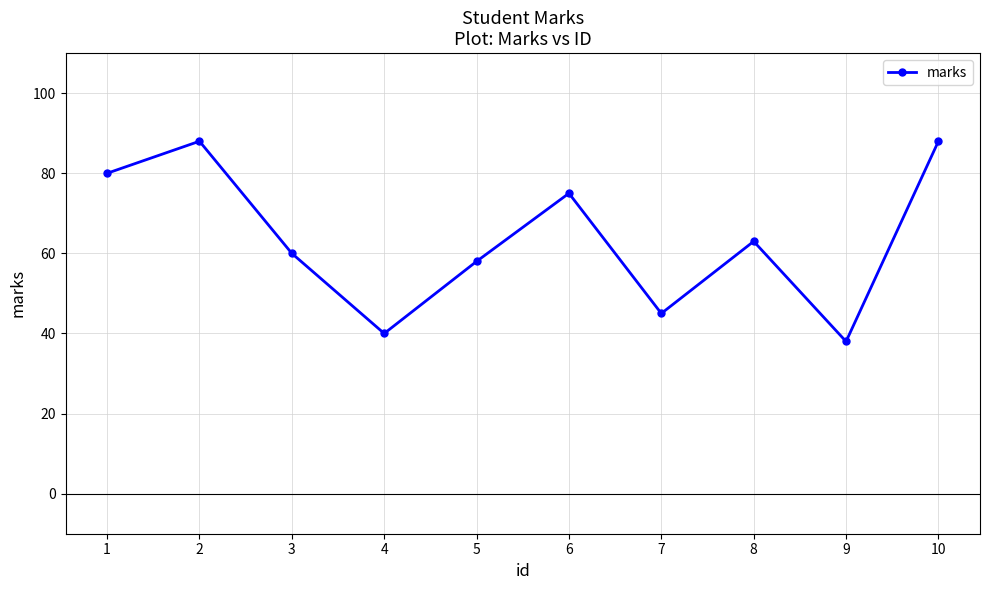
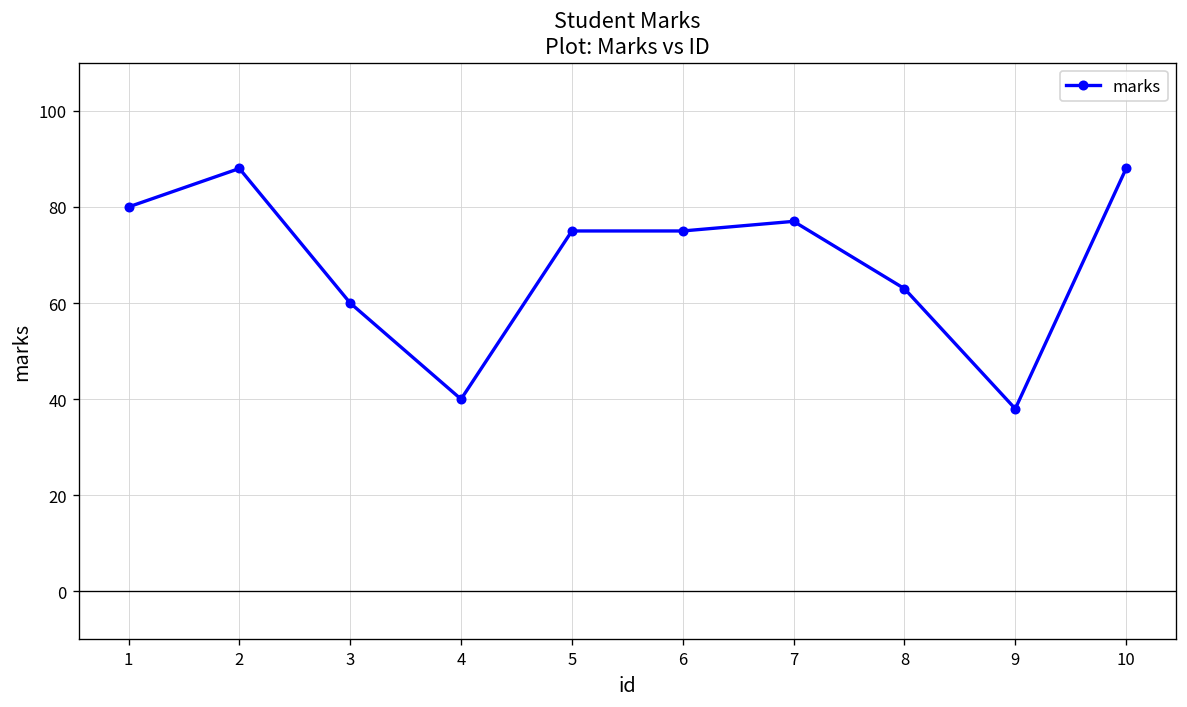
5: 58 -> 75
7: 45 -> 77
